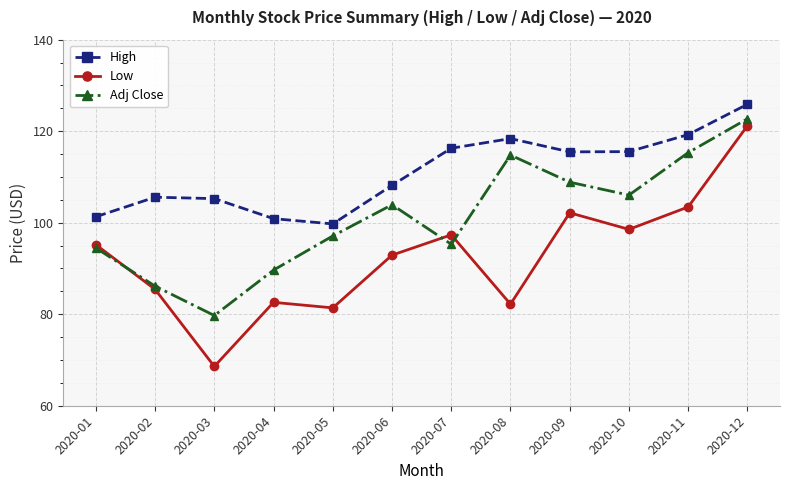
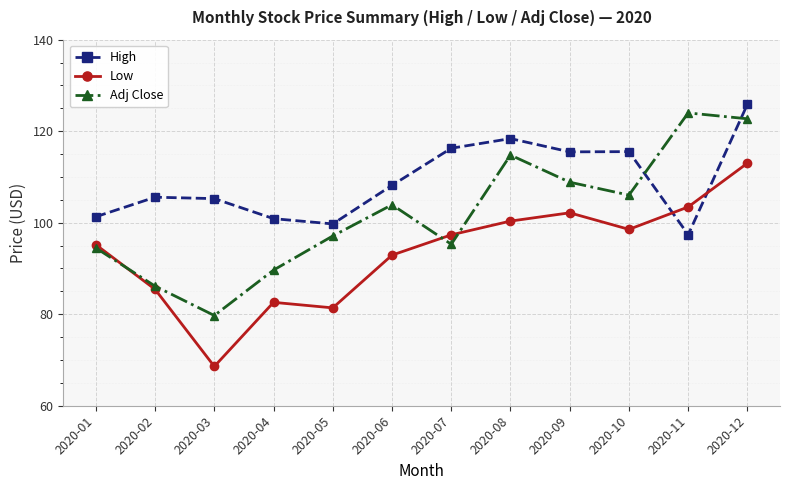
Low, 2020-08: 82 -> 100
High, 2020-11: 119 -> 97
Adj Close, 2020-11: 115 -> 124
Low, 2020-12: 121 -> 113
